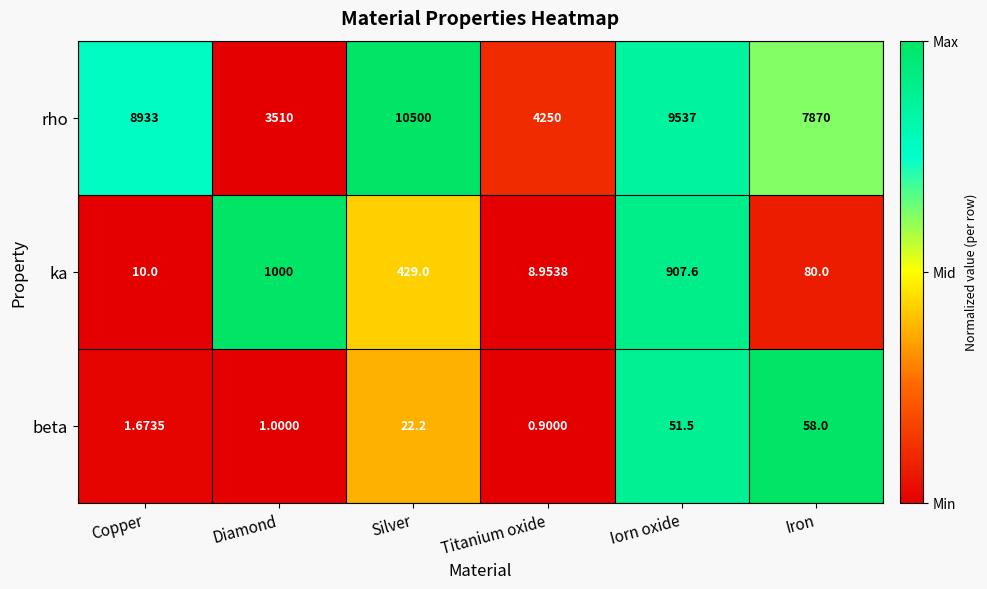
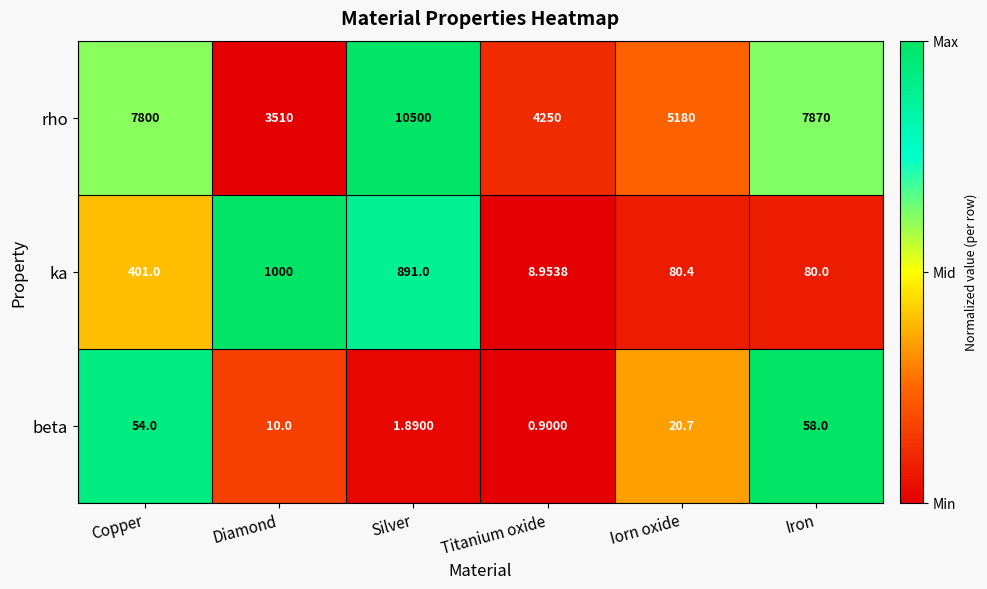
rho, Copper: 8933 -> 7800
rho, Iorn oxide: 9537 -> 5180
ka, Copper: 10.0 -> 401.0
ka, Silver: 429.0 -> 891.0
ka, Iorn oxide: 907.6 -> 80.4
beta, Copper: 1.6735 -> 54.0
beta, Diamond: 1.0000 -> 10.0
beta, Silver: 22.2 -> 1.8900
beta, Iorn oxide: 51.5 -> 20.7
